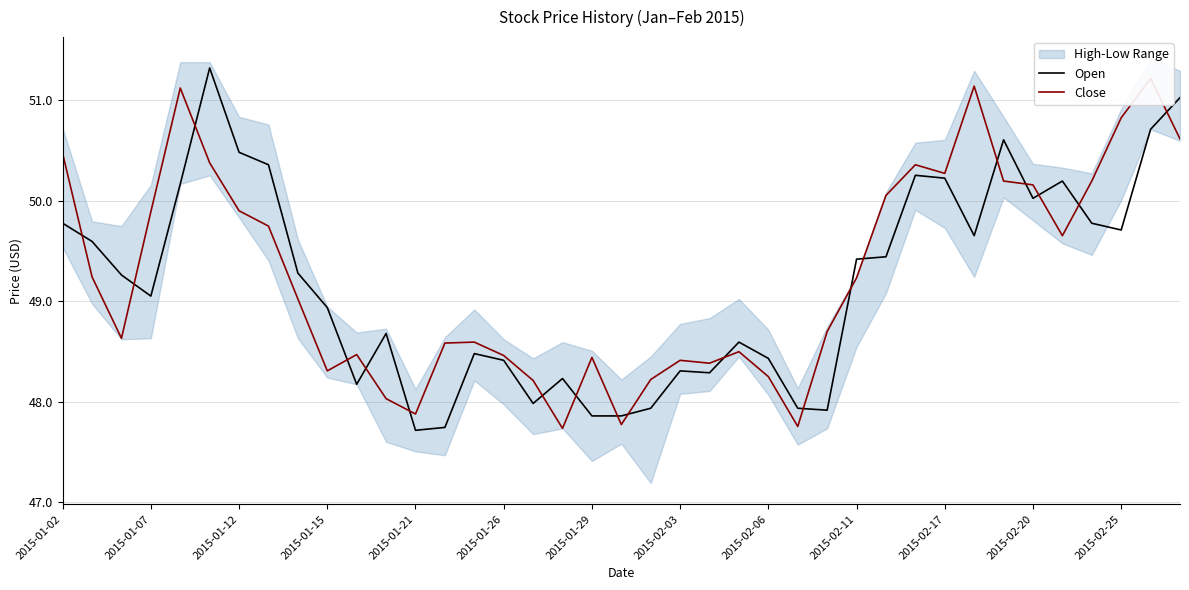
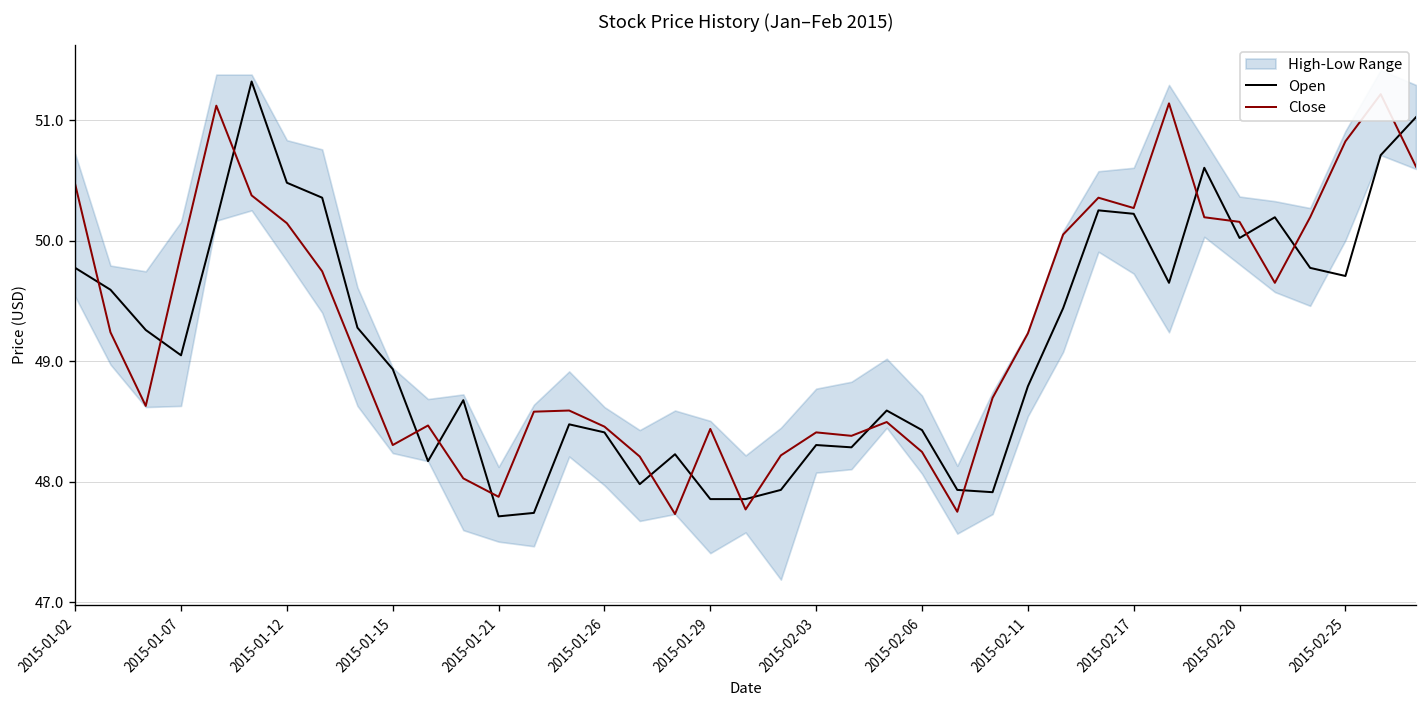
Close, 2015-01-12: 49.90 -> 50.15
Open, 2015-02-11: 49.42 -> 48.79
